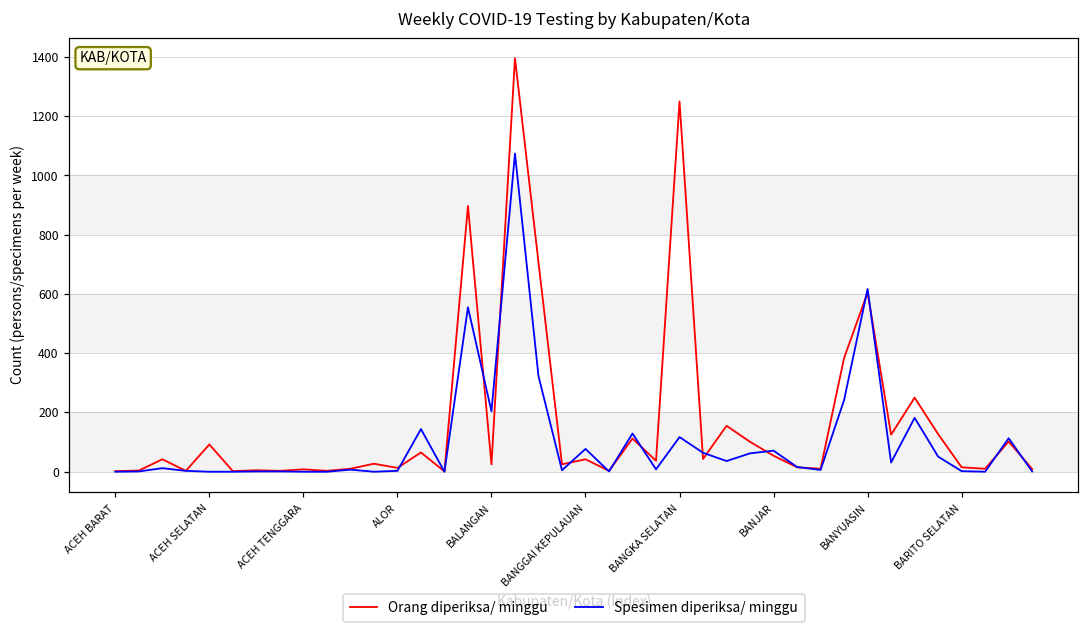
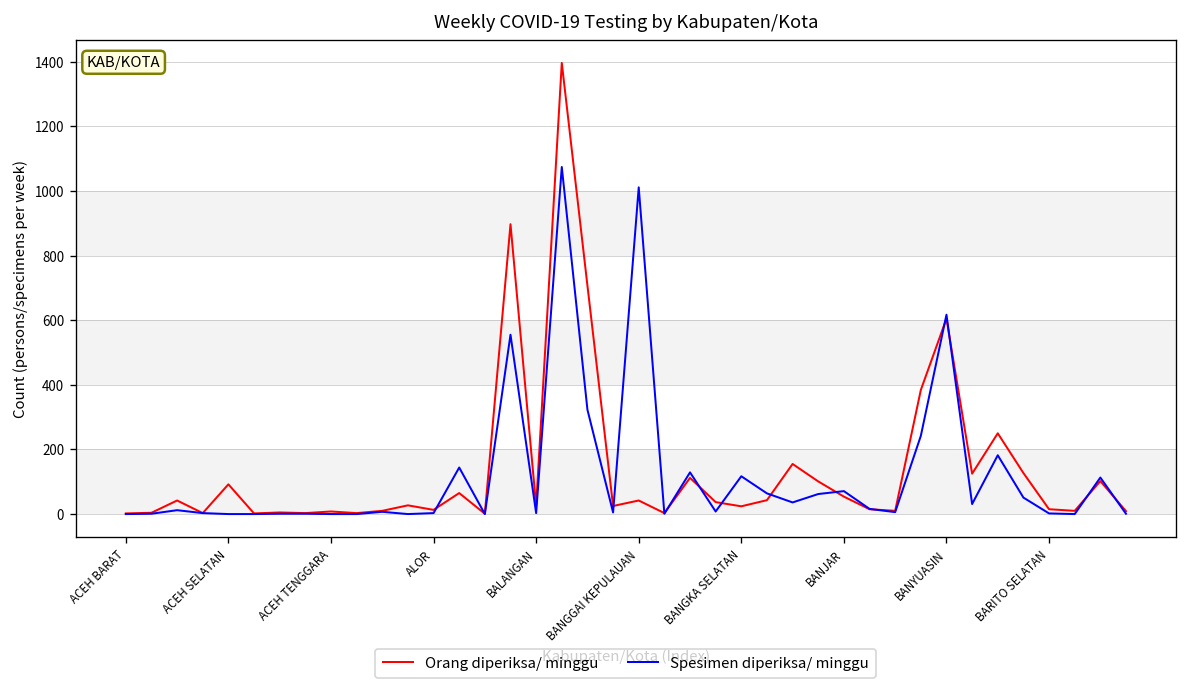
Spesimen diperiksa/ minggu, BALANGAN: 200 -> 0
Spesimen diperiksa/ minggu, BANGGAI KEPULAUAN: 80 -> 1010
Orang diperiksa/ minggu, BANGKA SELATAN: 1250 -> 20
